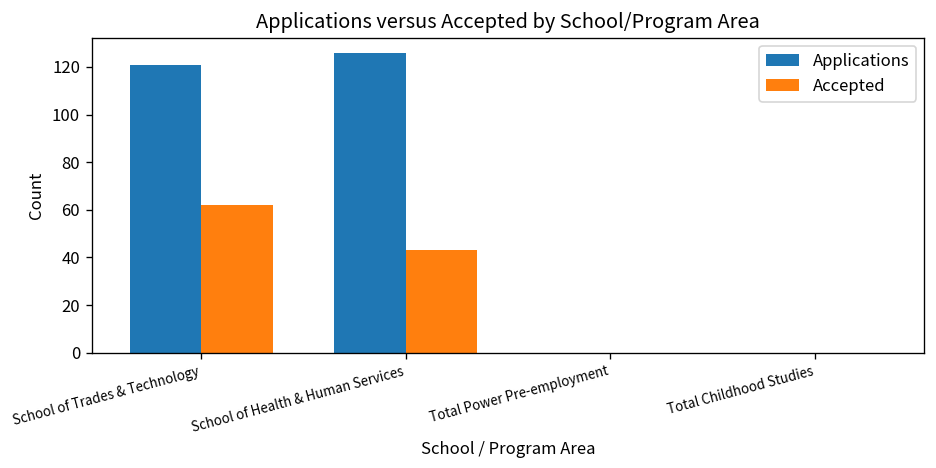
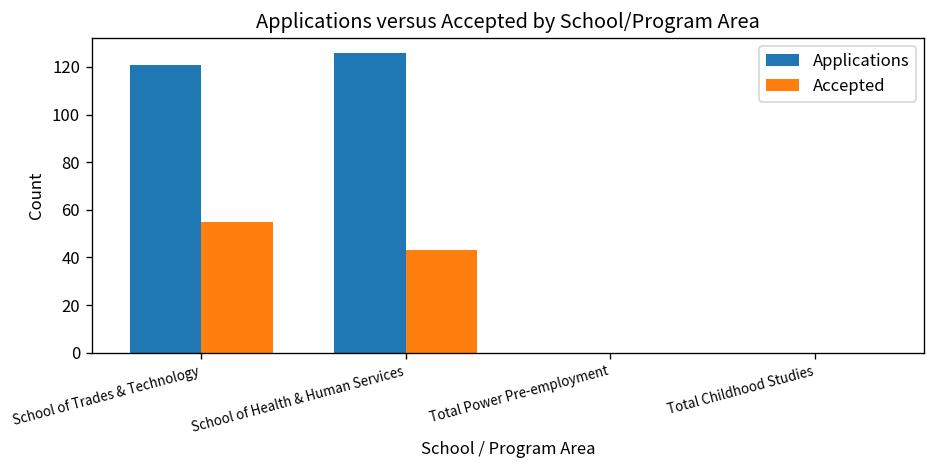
Accepted, School of Trades & Technology: 62 -> 55
